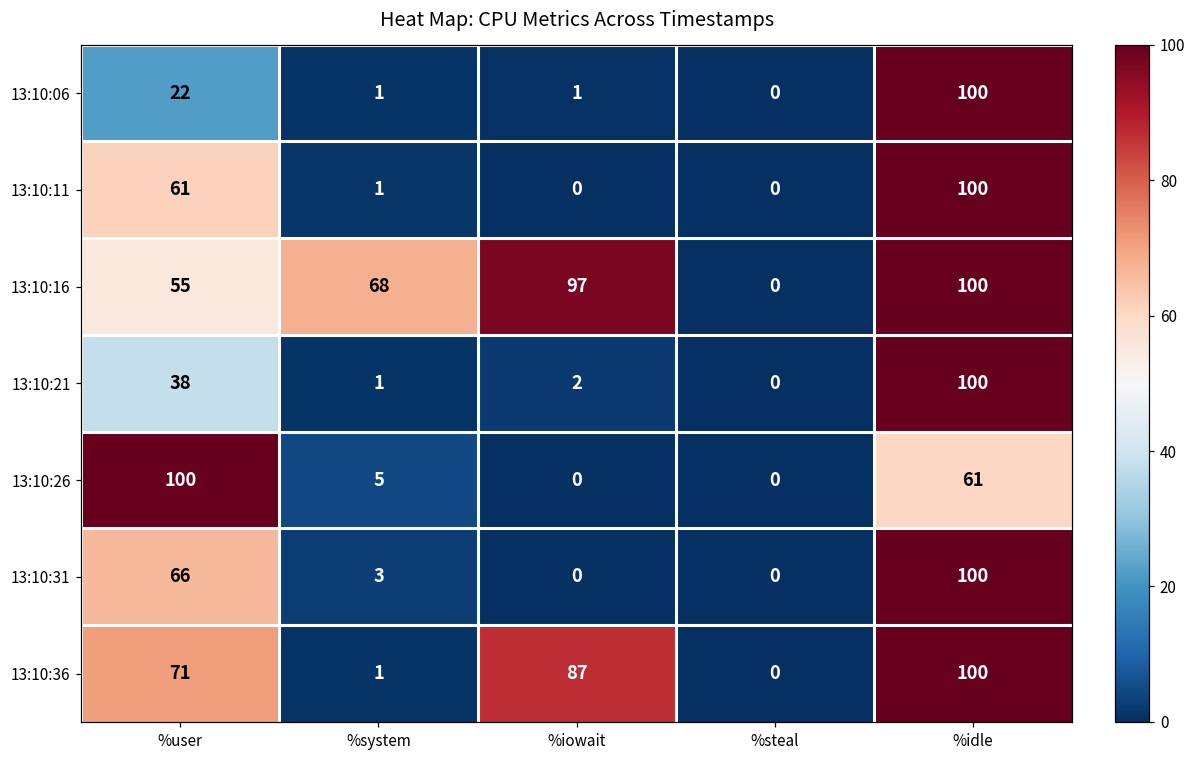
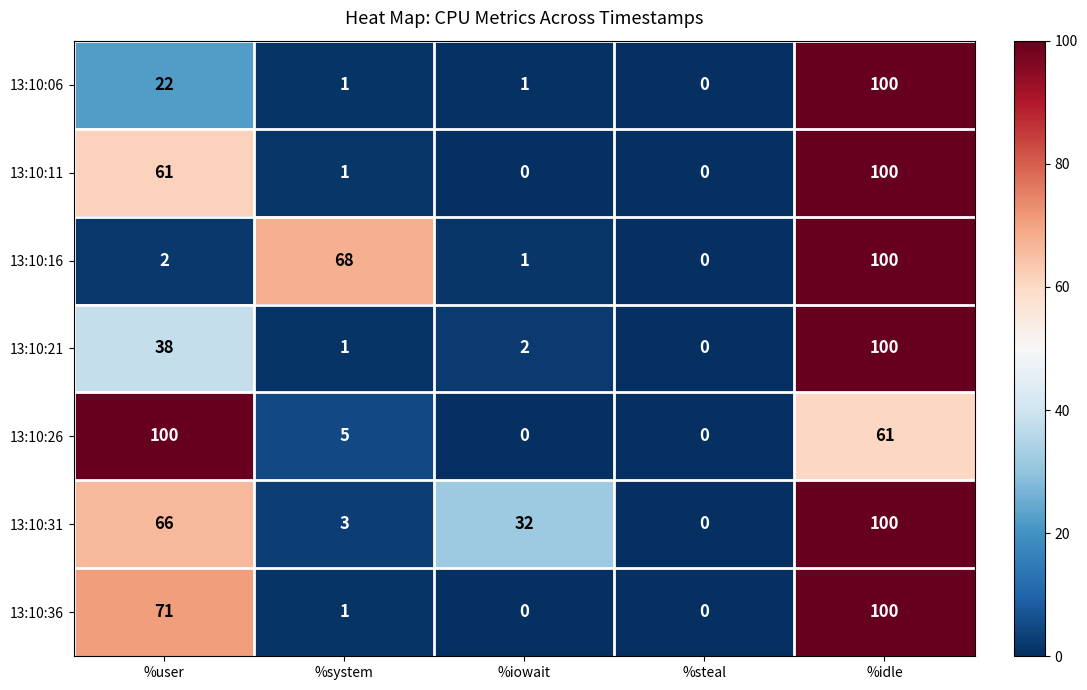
13:10:16, %user: 55 -> 2
13:10:16, %iowait: 97 -> 1
13:10:31, %iowait: 0 -> 32
13:10:36, %iowait: 87 -> 0
